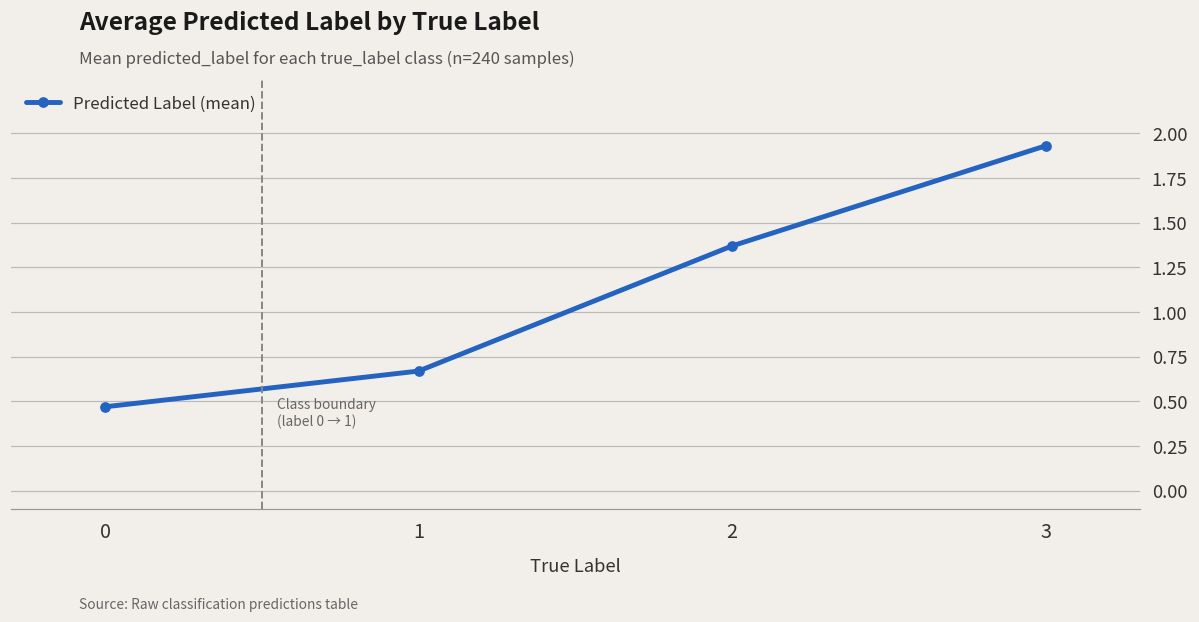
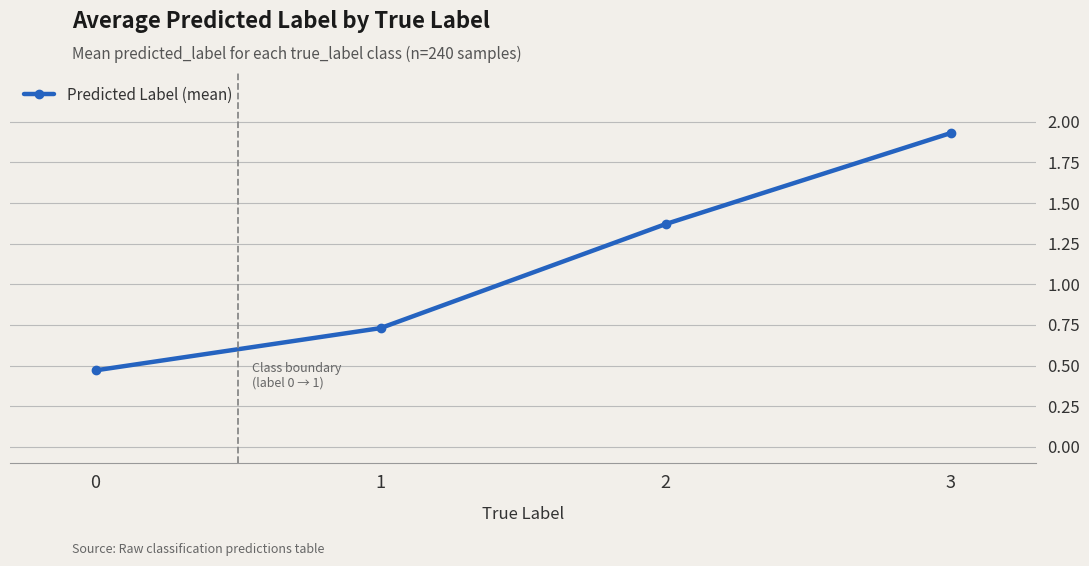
1: 0.67 -> 0.73
